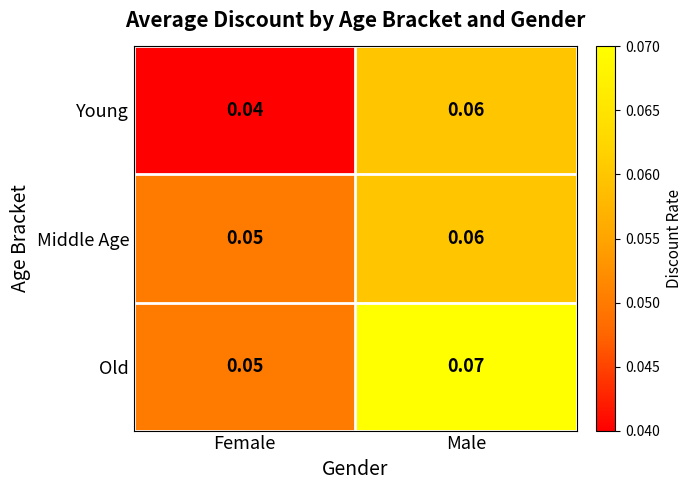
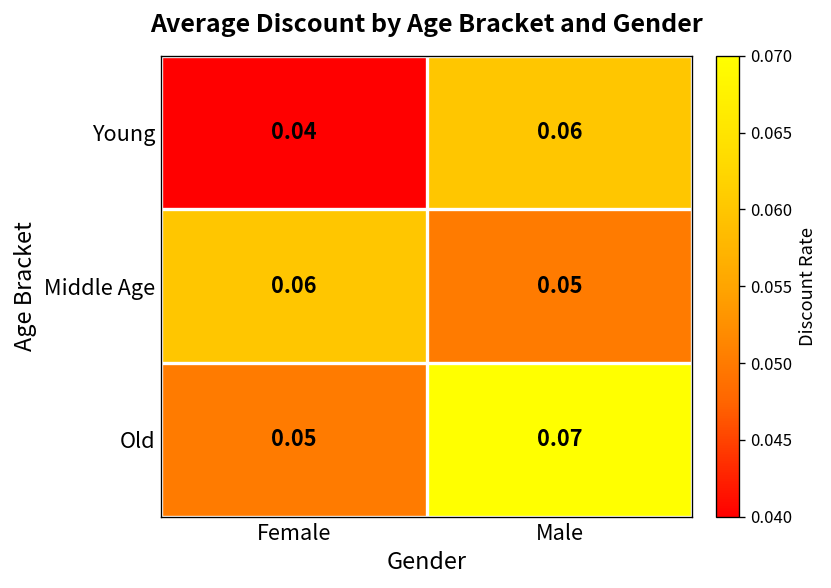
Middle Age, Female: 0.05 -> 0.06
Middle Age, Male: 0.06 -> 0.05
